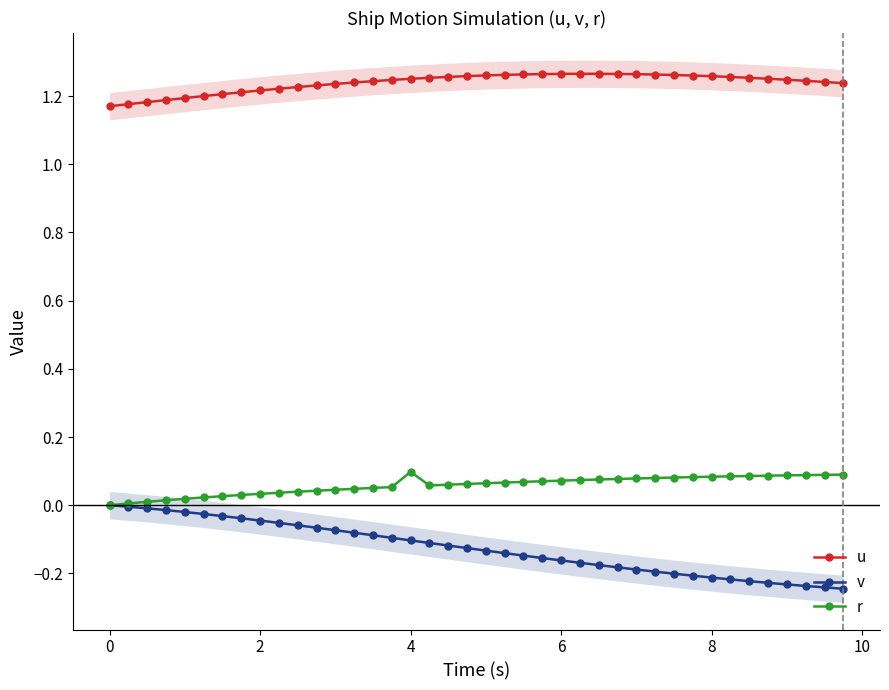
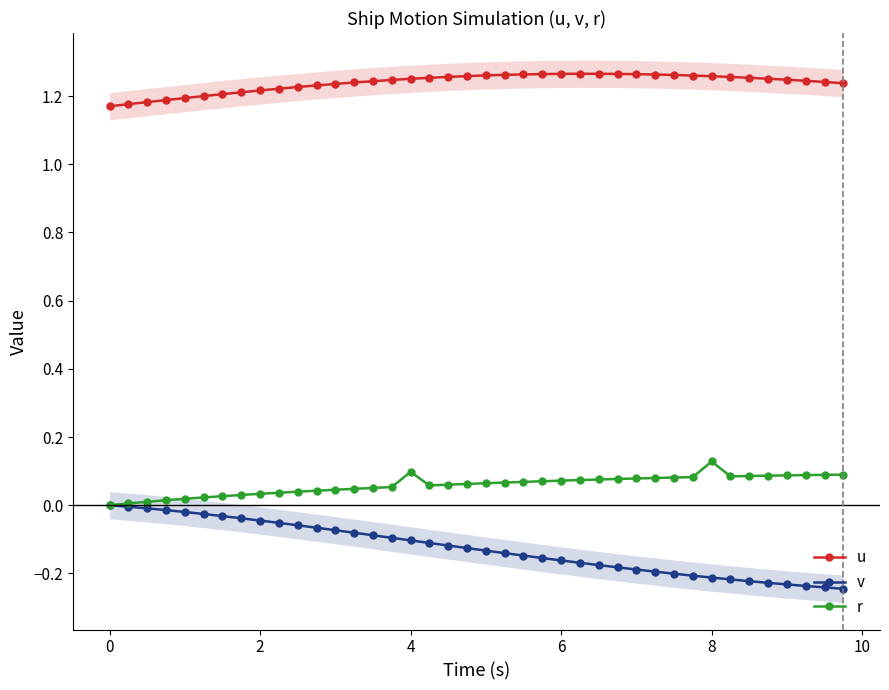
r, 8: 0.08 -> 0.13
